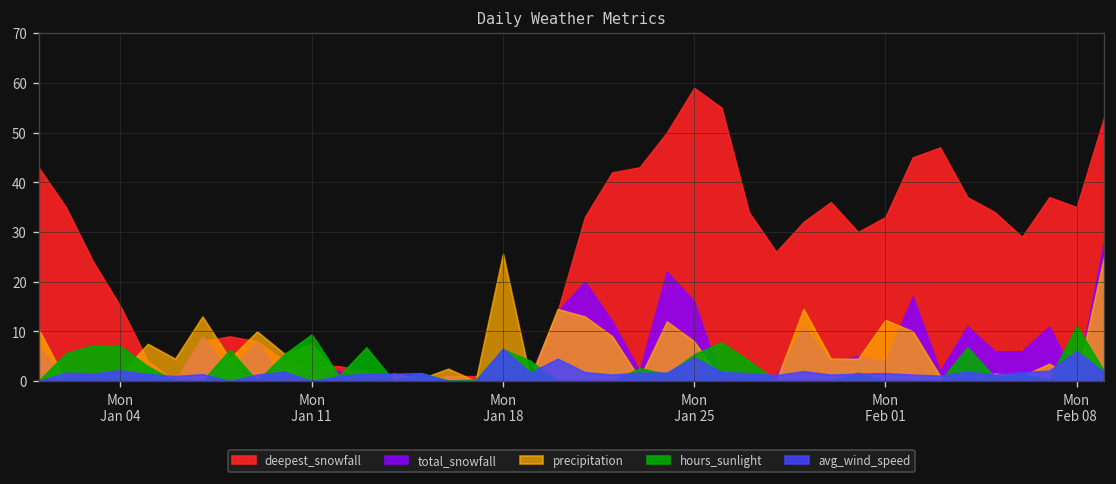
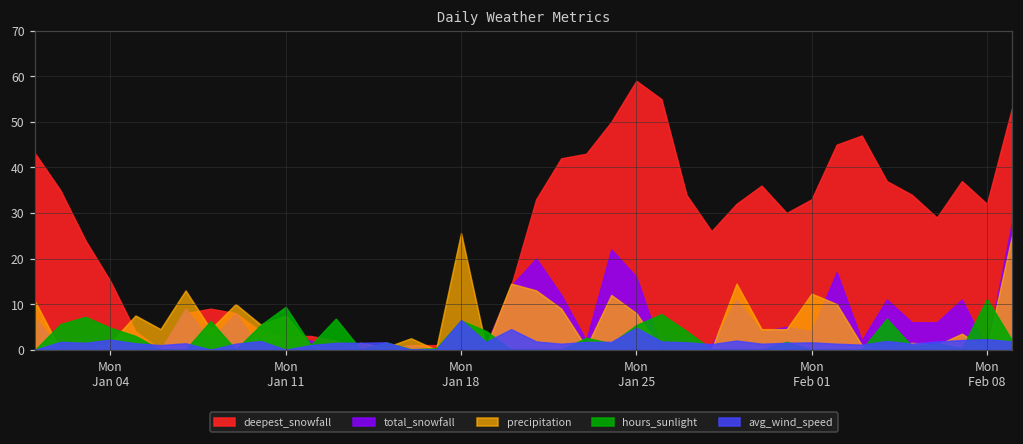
hours_sunlight, Mon Jan 04: 7 -> 5
deepest_snowfall, Mon Feb 08: 35 -> 32
avg_wind_speed, Mon Feb 08: 6 -> 2
